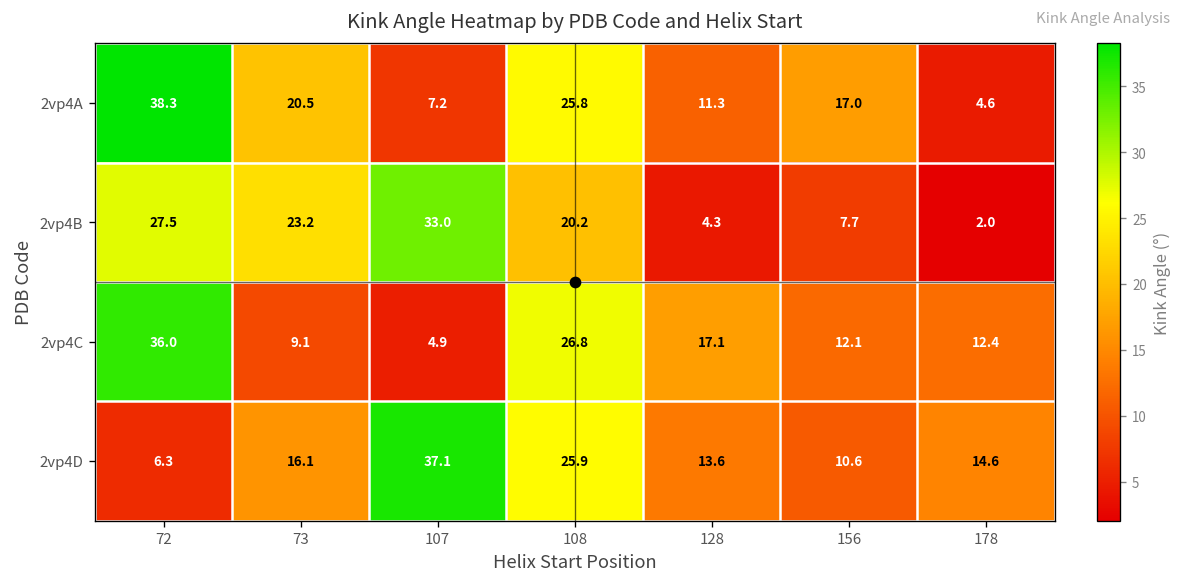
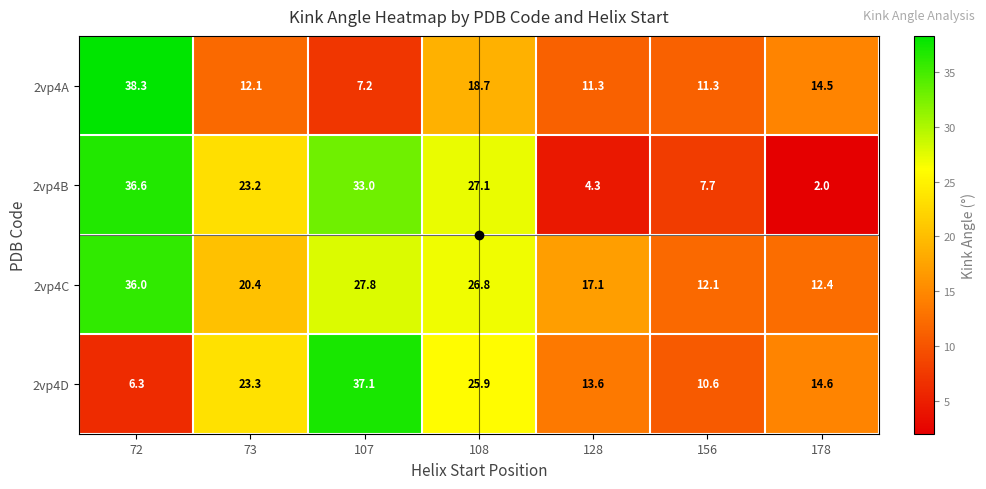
2vp4A, 73: 20.5 -> 12.1
2vp4A, 108: 25.8 -> 18.7
2vp4A, 156: 17.0 -> 11.3
2vp4A, 178: 4.6 -> 14.5
2vp4B, 72: 27.5 -> 36.6
2vp4B, 108: 20.2 -> 27.1
2vp4C, 73: 9.1 -> 20.4
2vp4C, 107: 4.9 -> 27.8
2vp4D, 73: 16.1 -> 23.3
